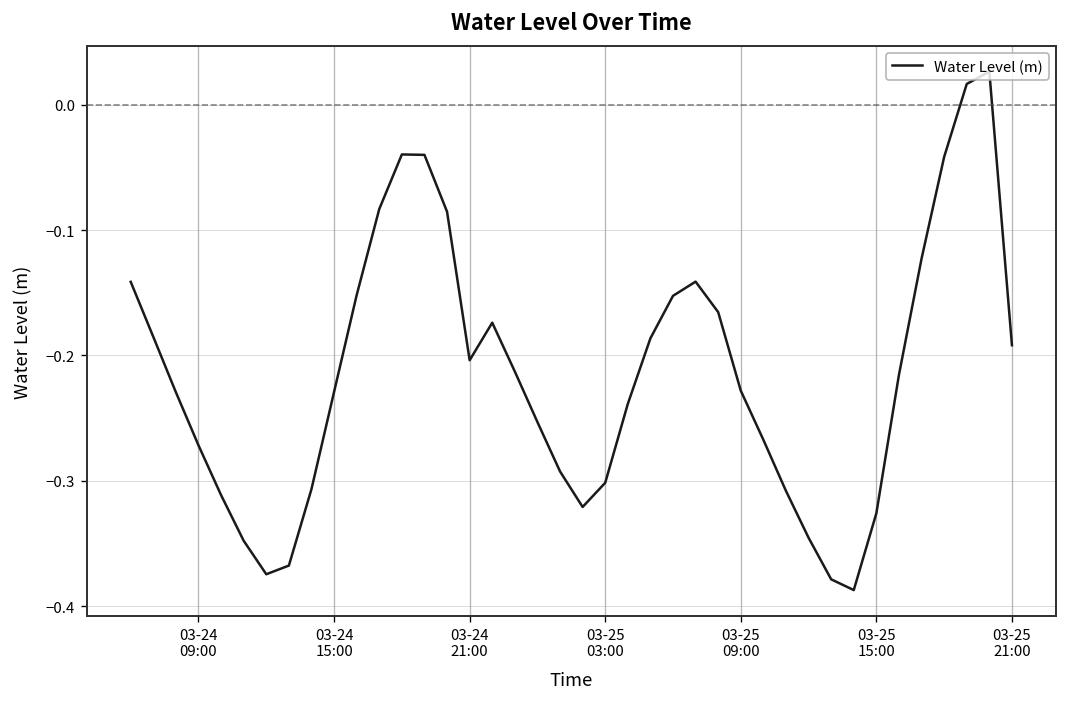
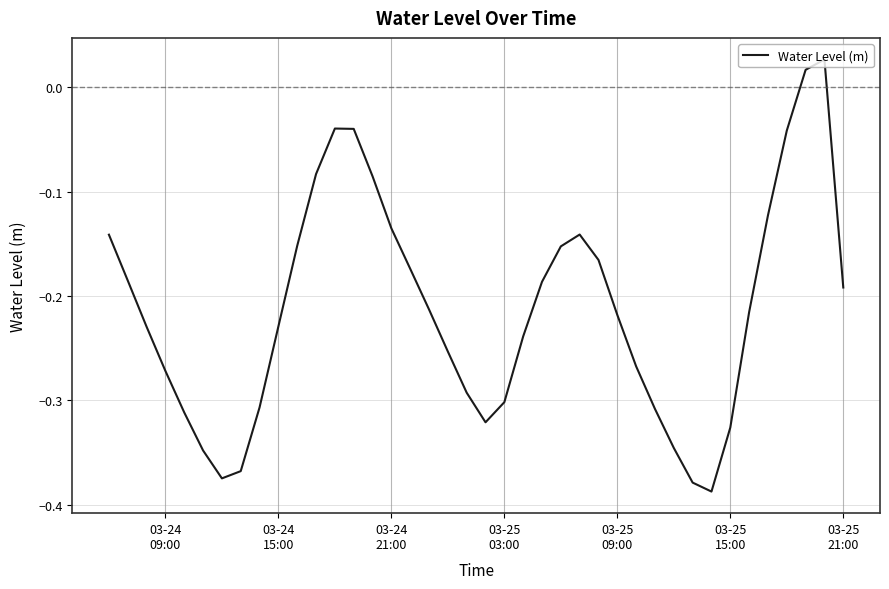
03-24 21:00: -0.204 -> -0.135
03-25 09:00: -0.228 -> -0.218
